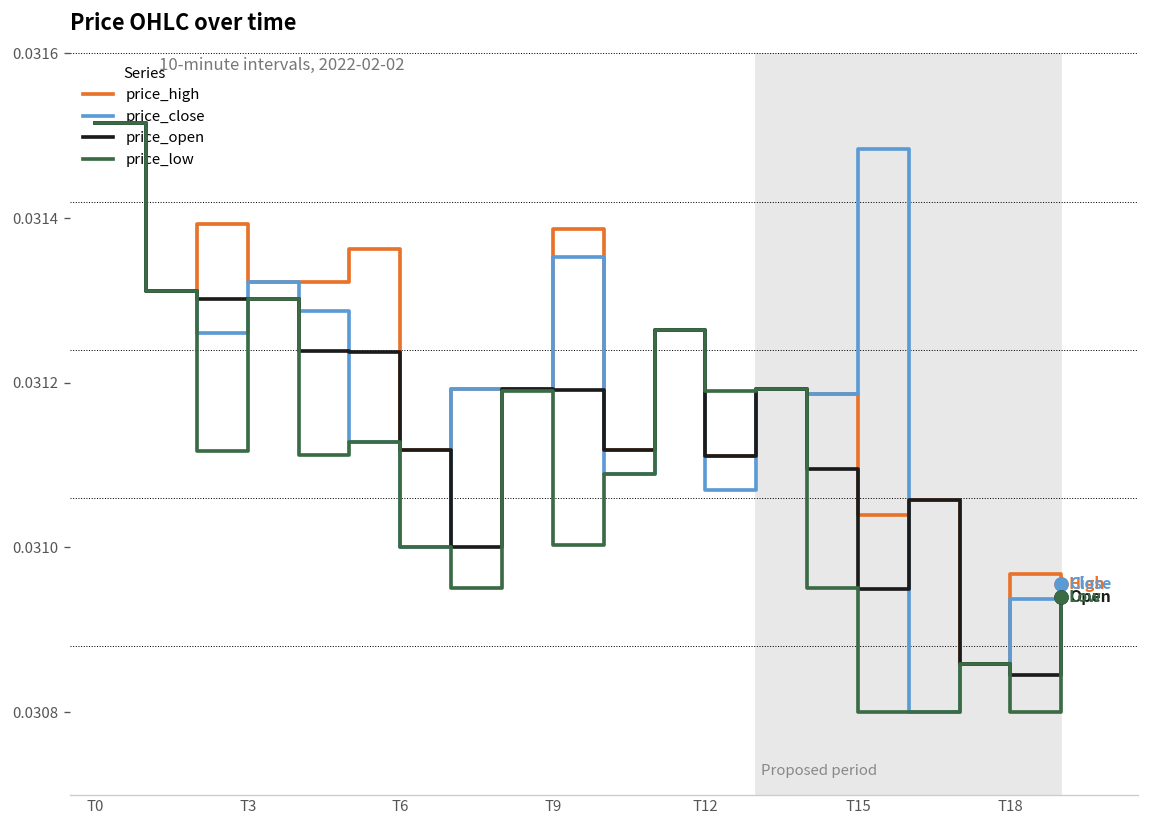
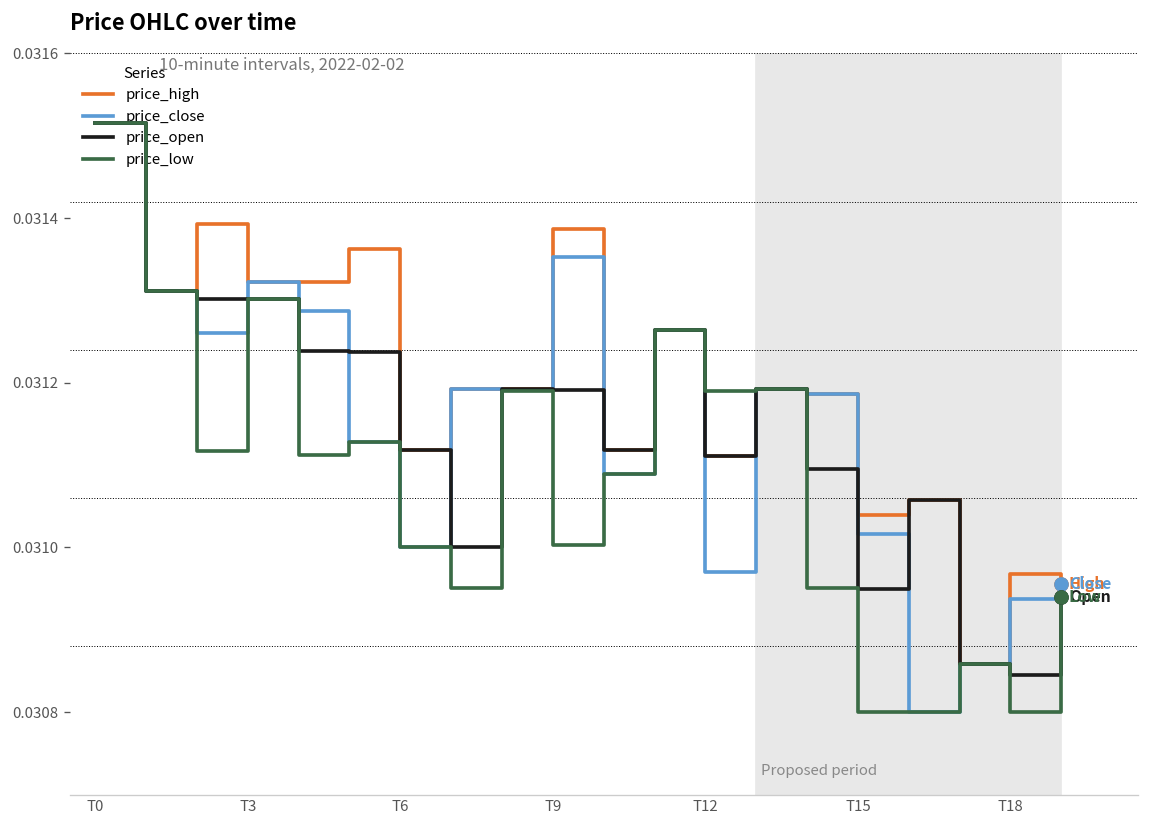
price_close, T12: 0.03107 -> 0.03097
price_close, T15: 0.03148 -> 0.03102
